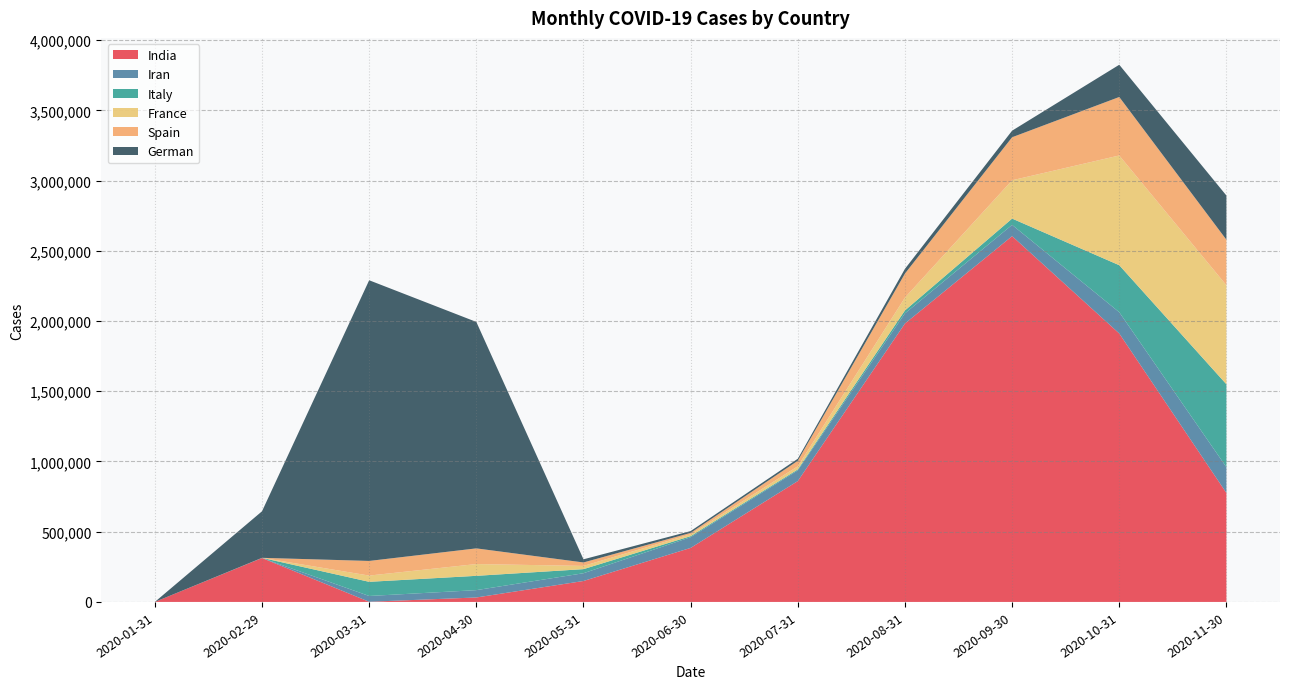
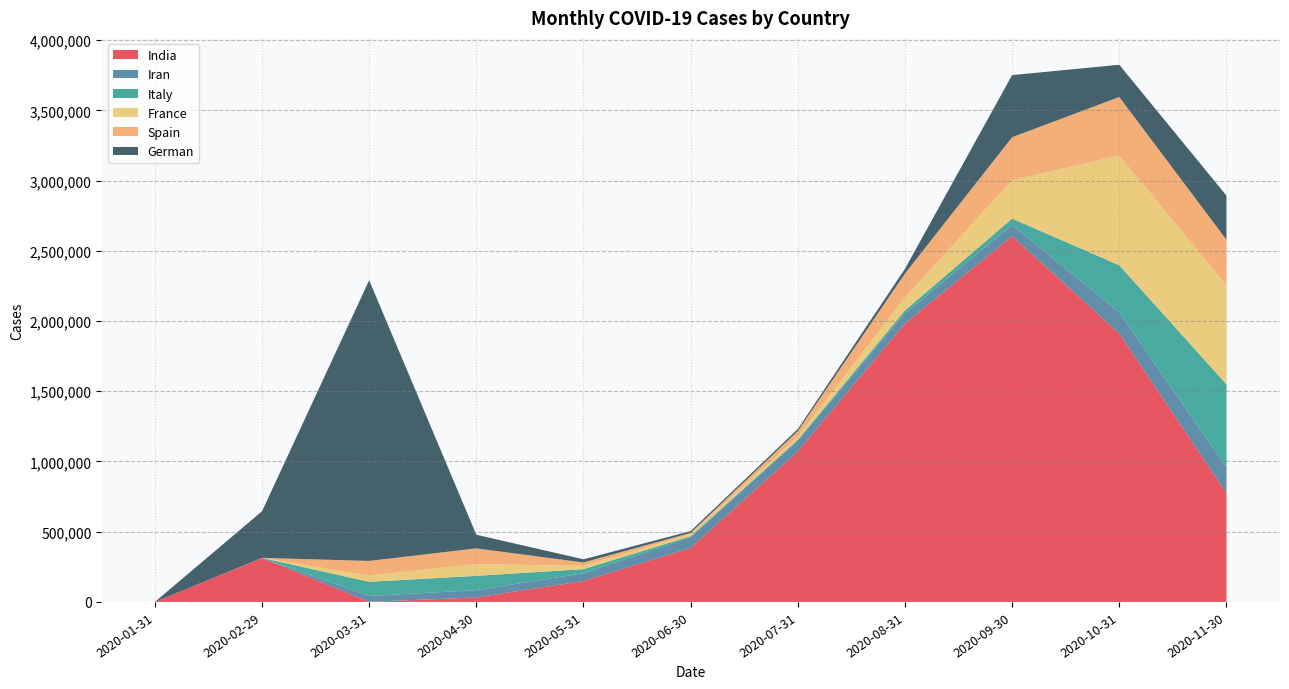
German, 2020-04-30: 1,610,000 -> 100,000
India, 2020-07-31: 860,000 -> 1,070,000
German, 2020-09-30: 50,000 -> 440,000
